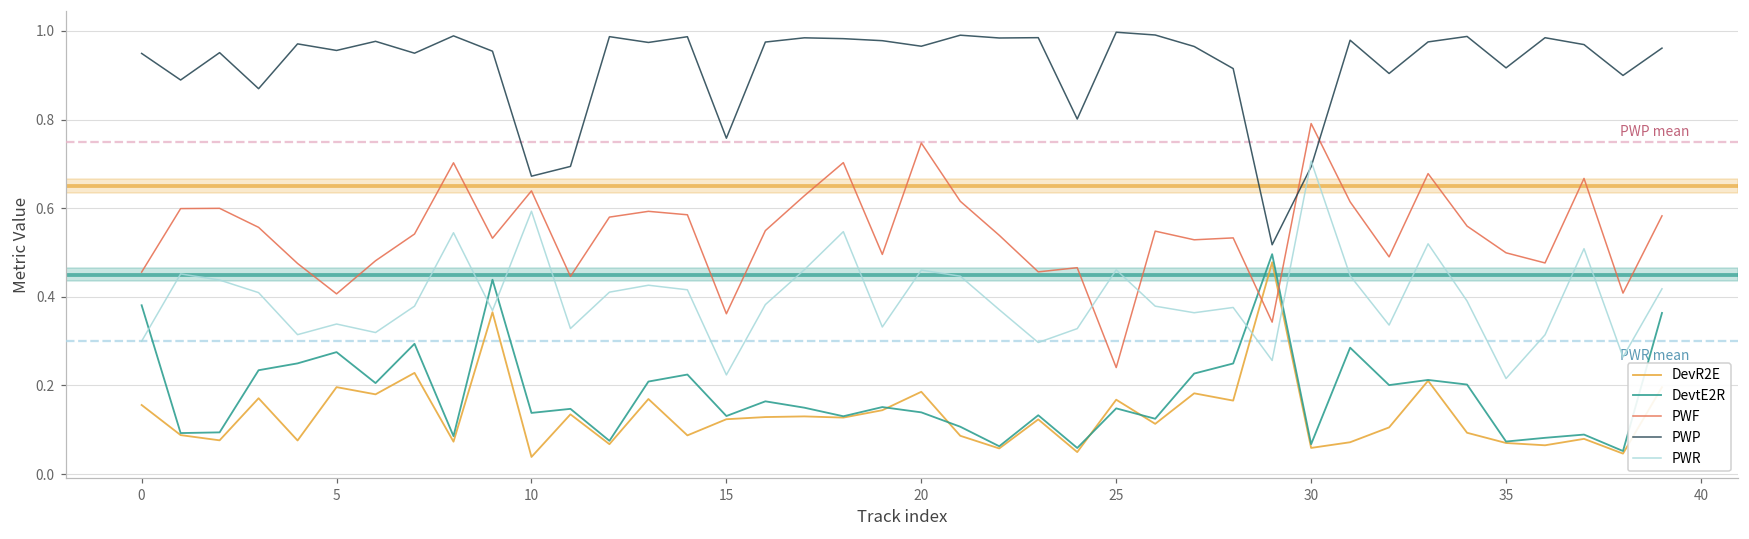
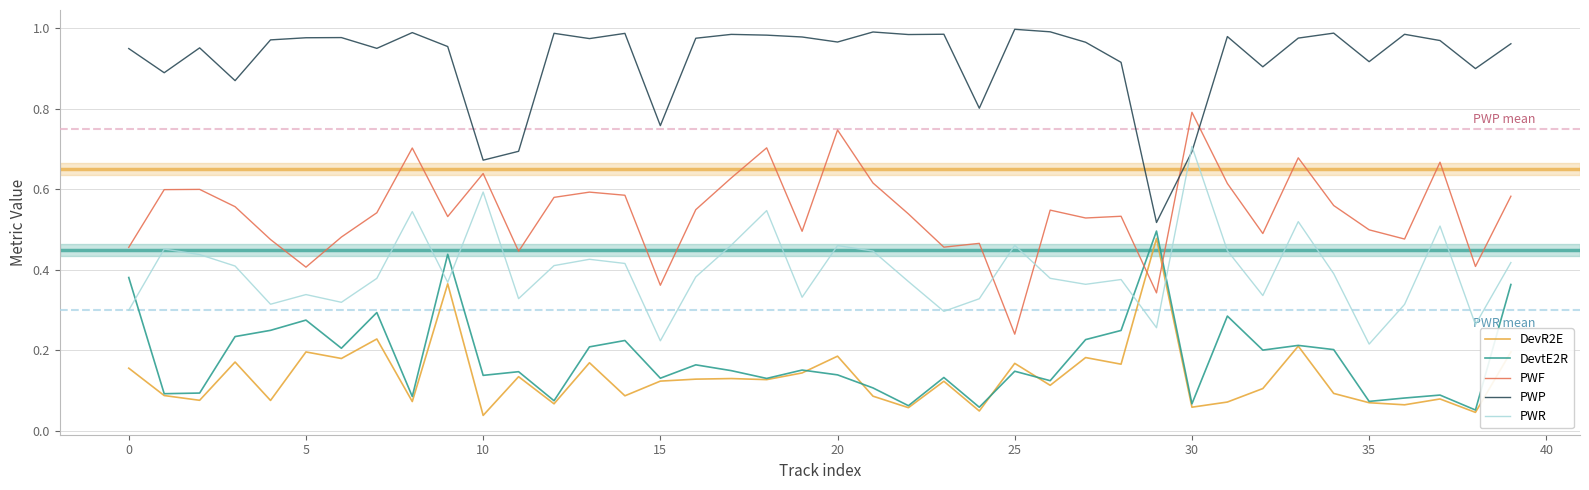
PWP, 5: 0.96 -> 0.98
